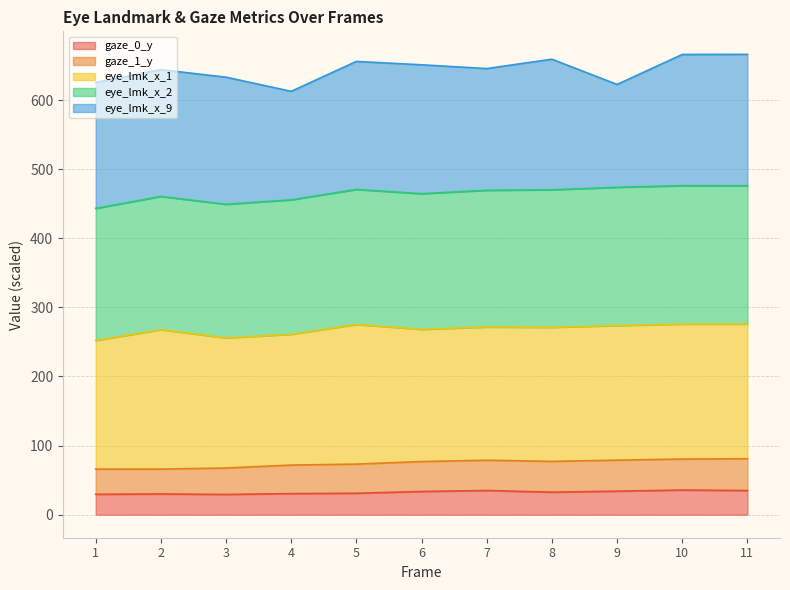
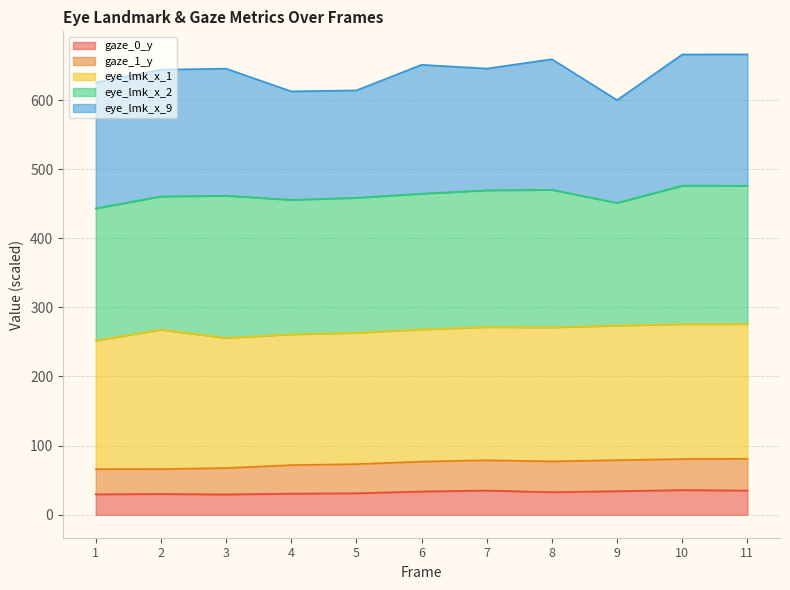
eye_lmk_x_2, 3: 190 -> 210
eye_lmk_x_1, 5: 200 -> 190
eye_lmk_x_9, 5: 190 -> 160
eye_lmk_x_2, 9: 200 -> 180
